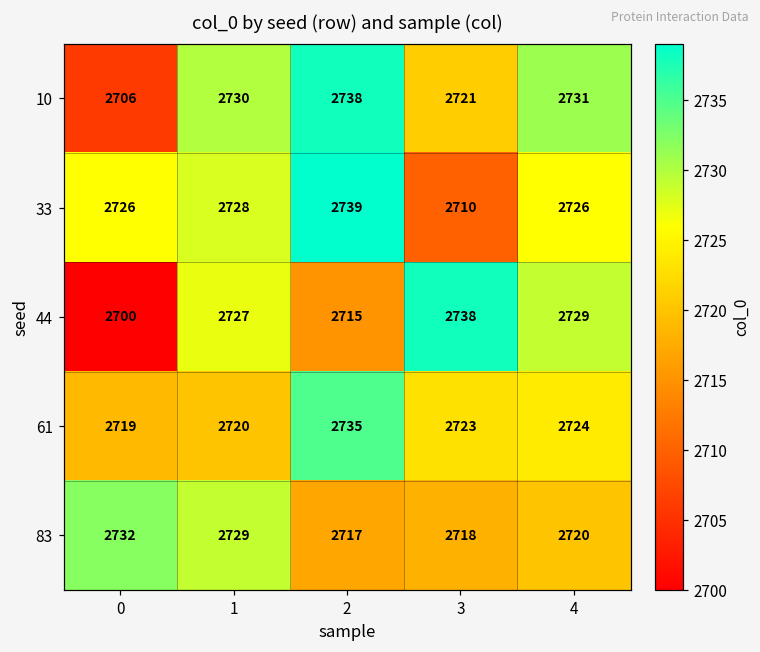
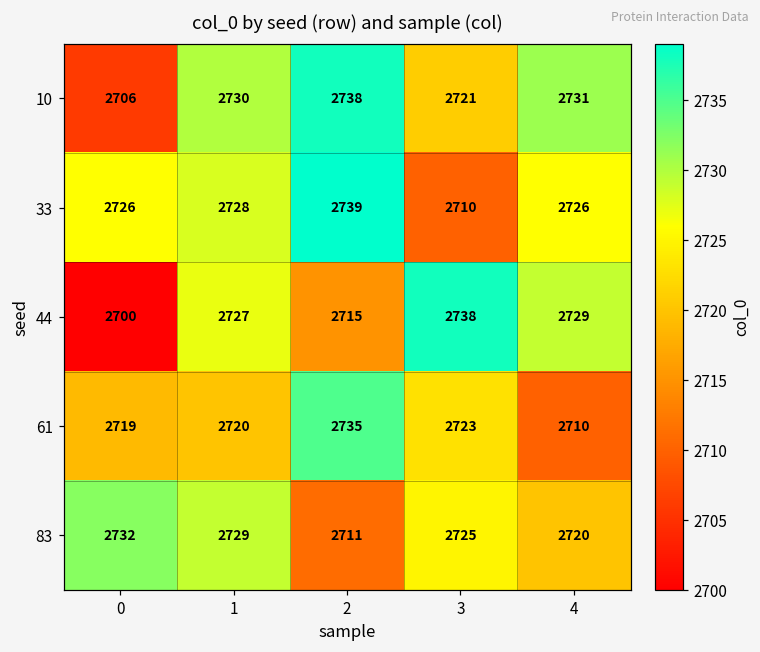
61, 4: 2724 -> 2710
83, 2: 2717 -> 2711
83, 3: 2718 -> 2725
